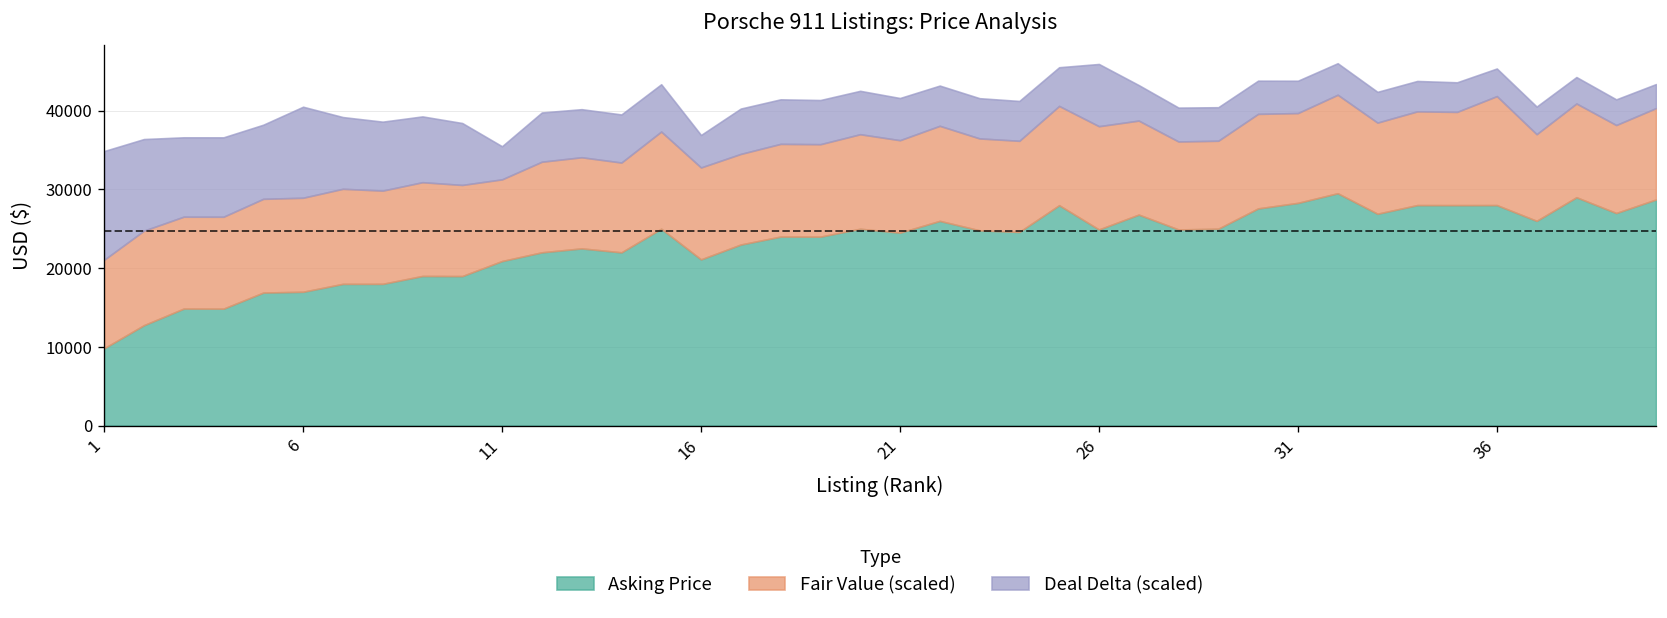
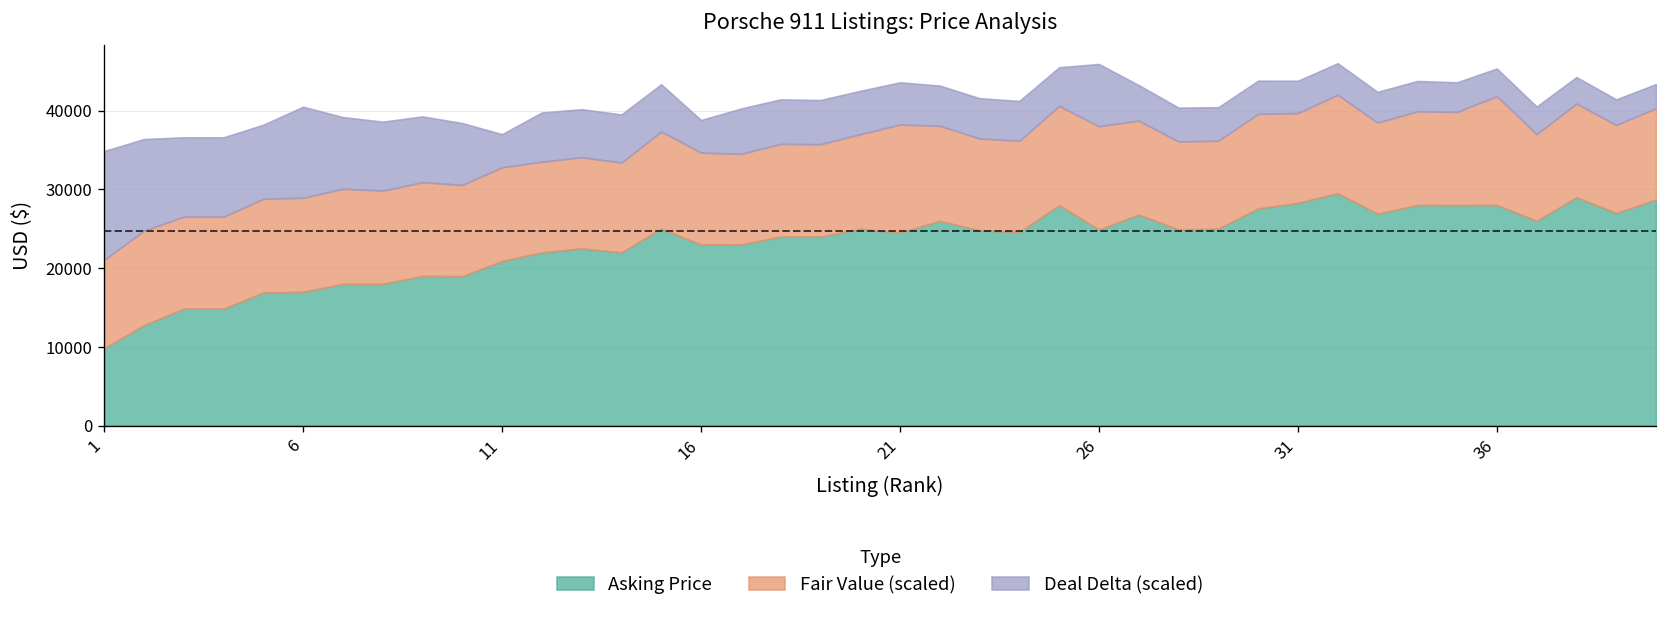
Fair Value (scaled), 11: 10000 -> 12000
Asking Price, 16: 21000 -> 23000
Fair Value (scaled), 21: 12000 -> 14000
